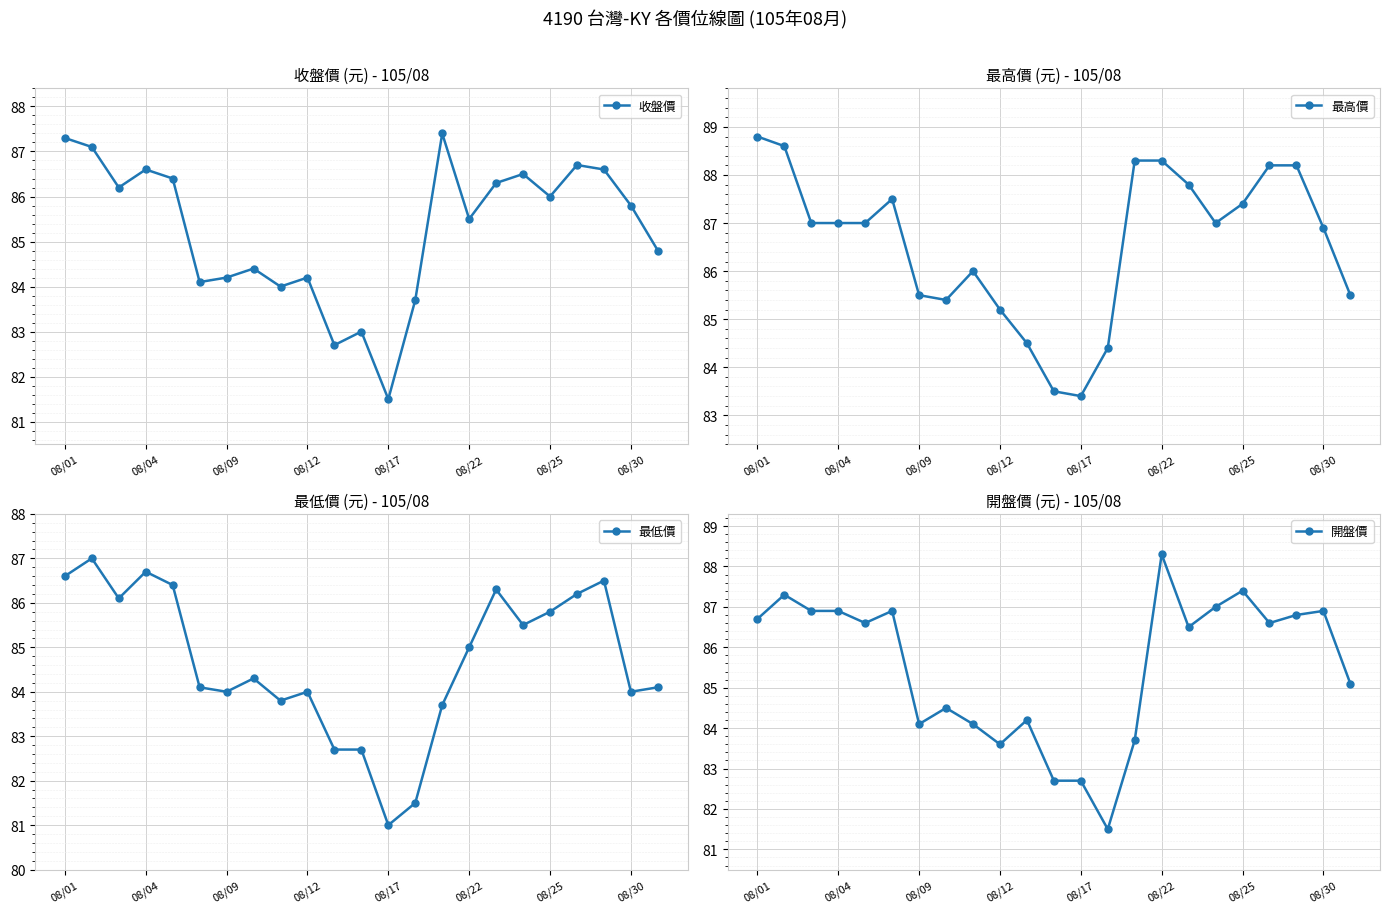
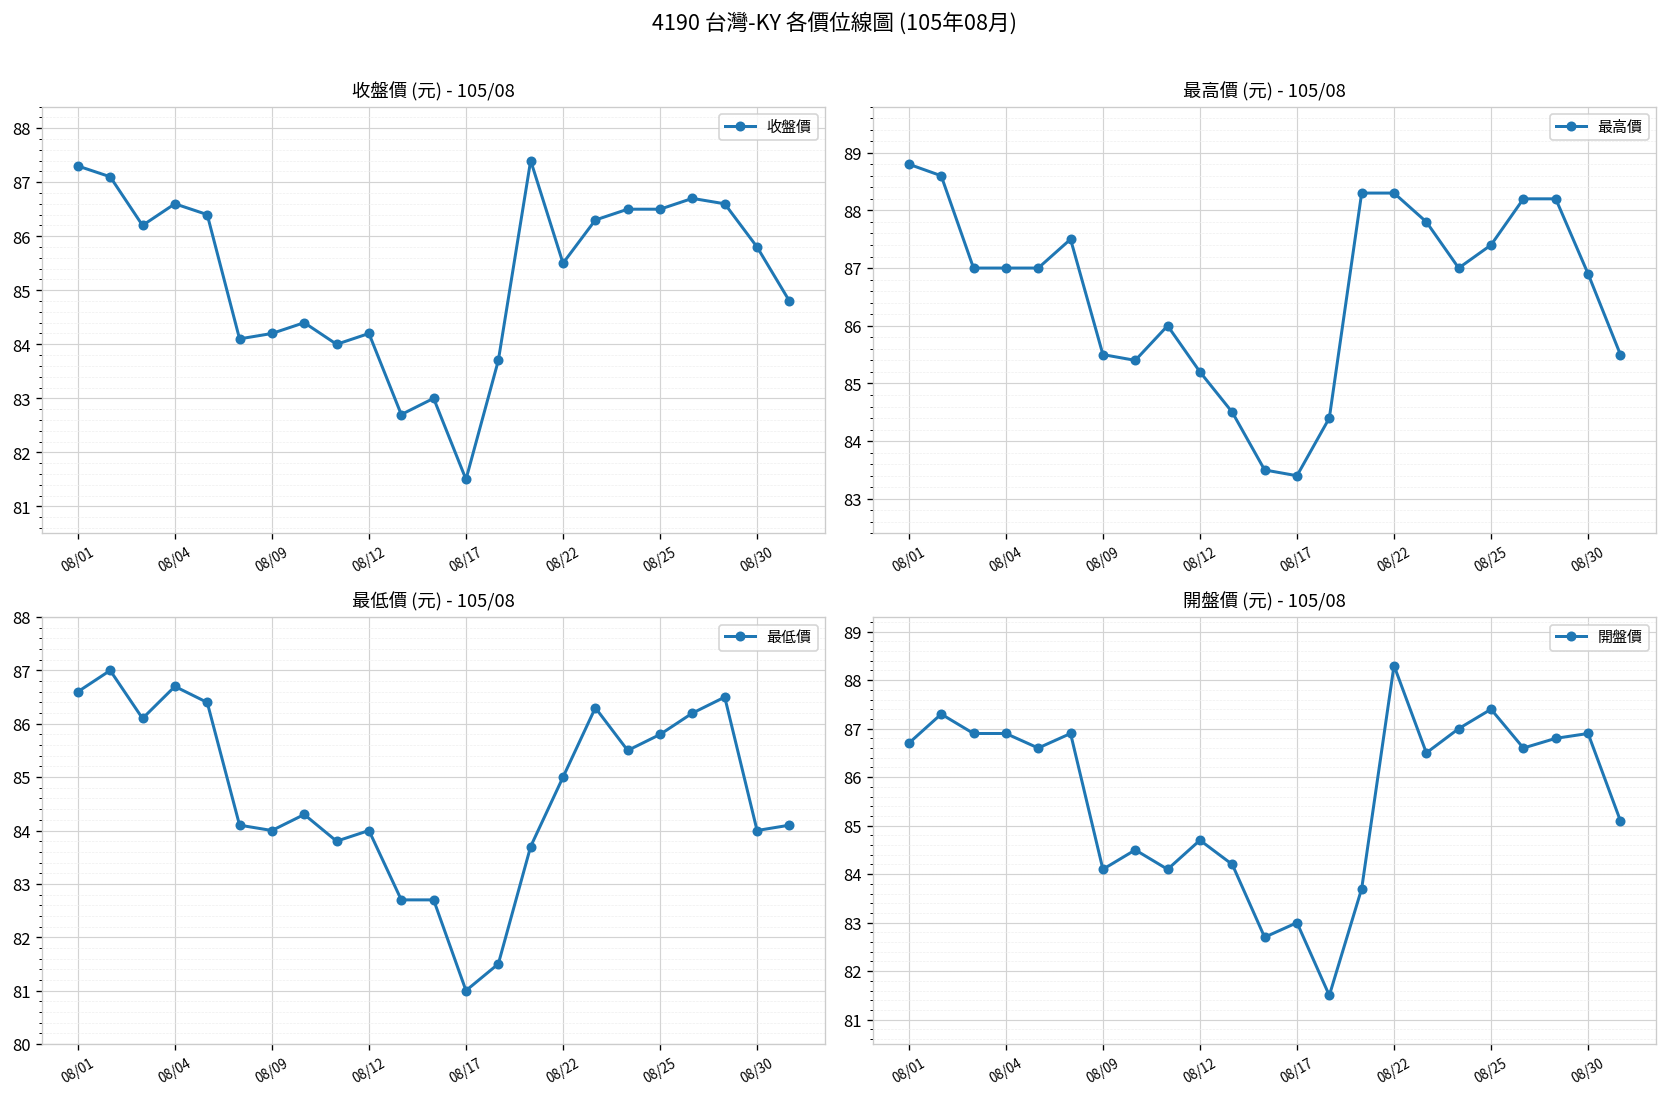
收盤價 (元) - 105/08, 08/25: 86.0 -> 86.5
開盤價 (元) - 105/08, 08/12: 83.6 -> 84.7
開盤價 (元) - 105/08, 08/17: 82.7 -> 83.0
